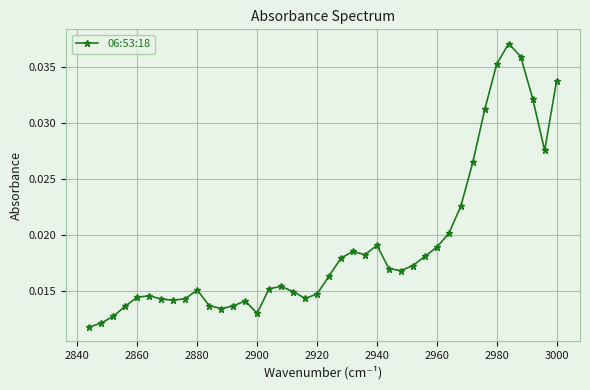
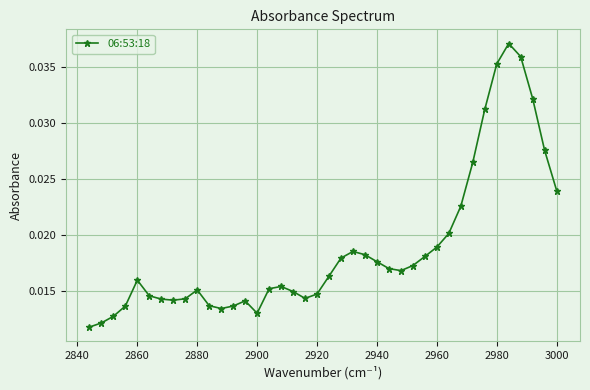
2860: 0.0145 -> 0.0160
2940: 0.0191 -> 0.0176
3000: 0.0338 -> 0.0240
